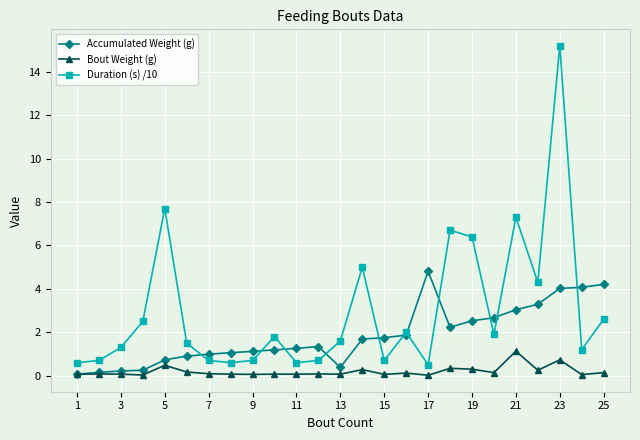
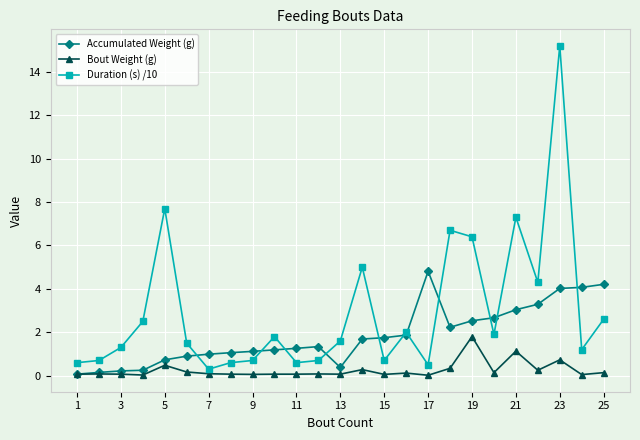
Duration (s) /10, 7: 0.7 -> 0.3
Bout Weight (g), 19: 0.3 -> 1.8
